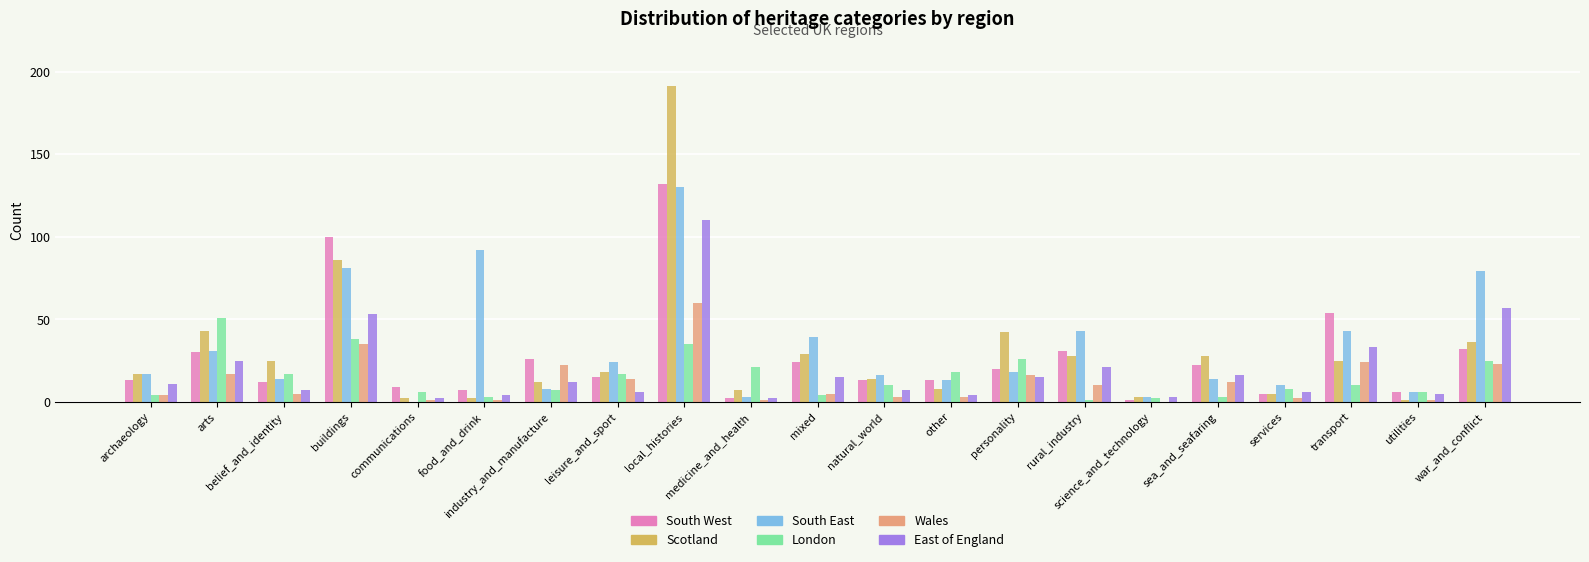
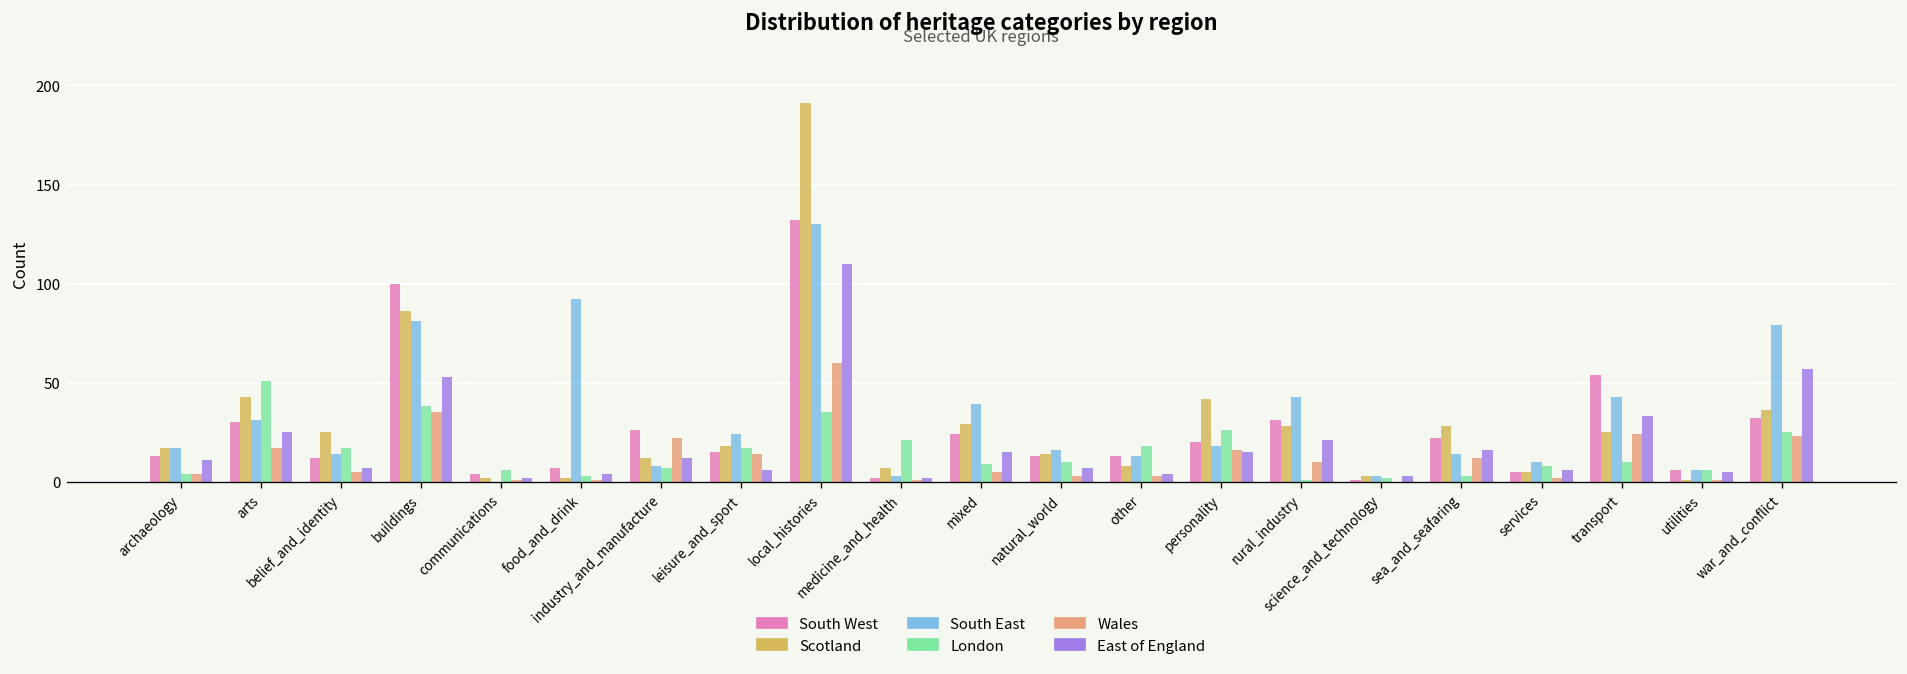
South West, communications: 9 -> 4
London, mixed: 4 -> 9
